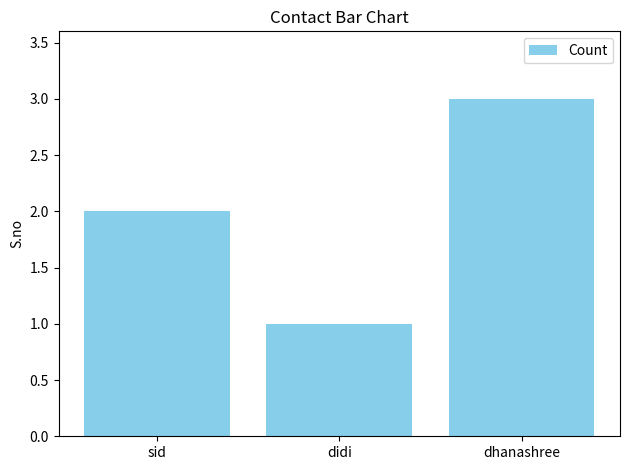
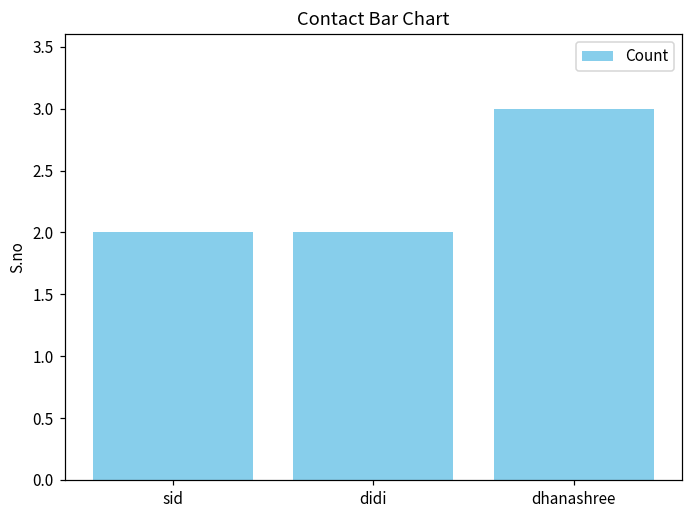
didi: 1 -> 2
